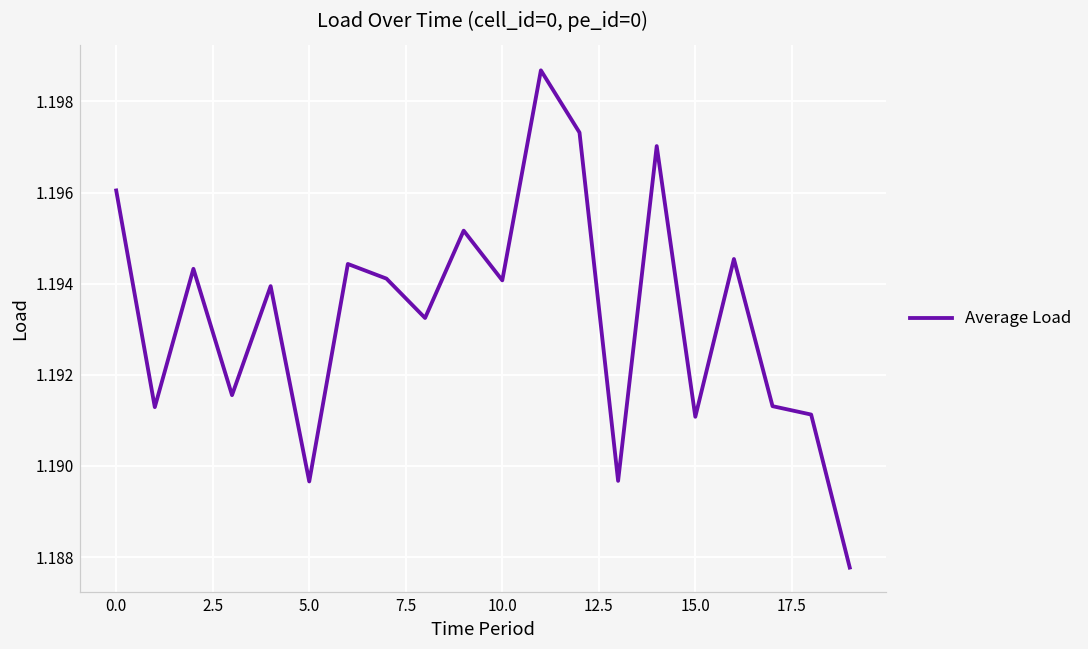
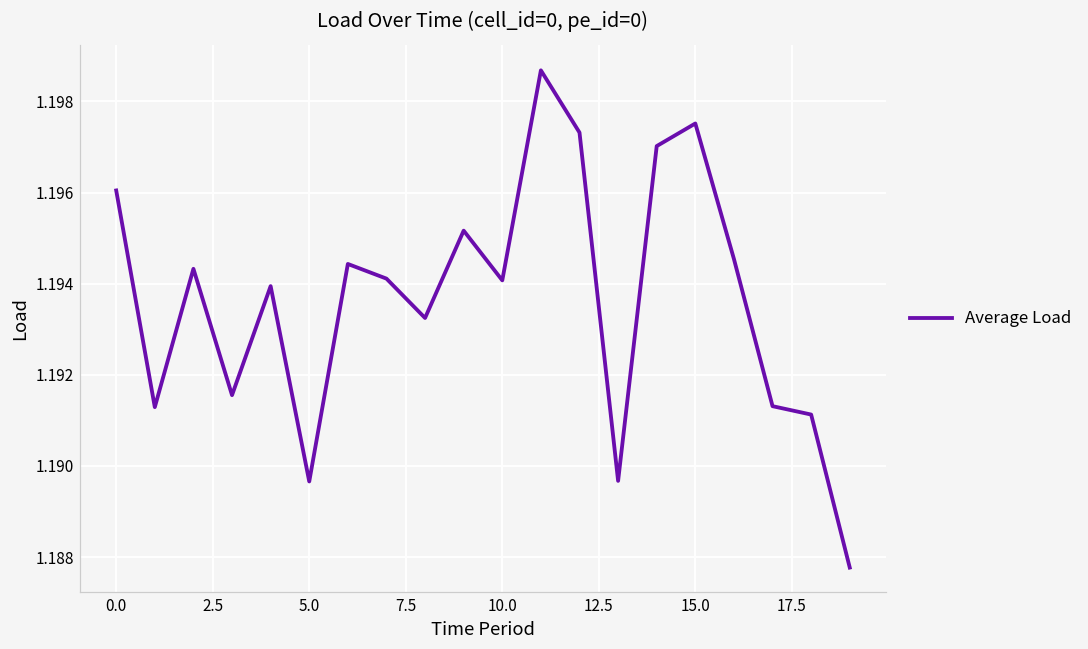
15.0: 1.1911 -> 1.1975
